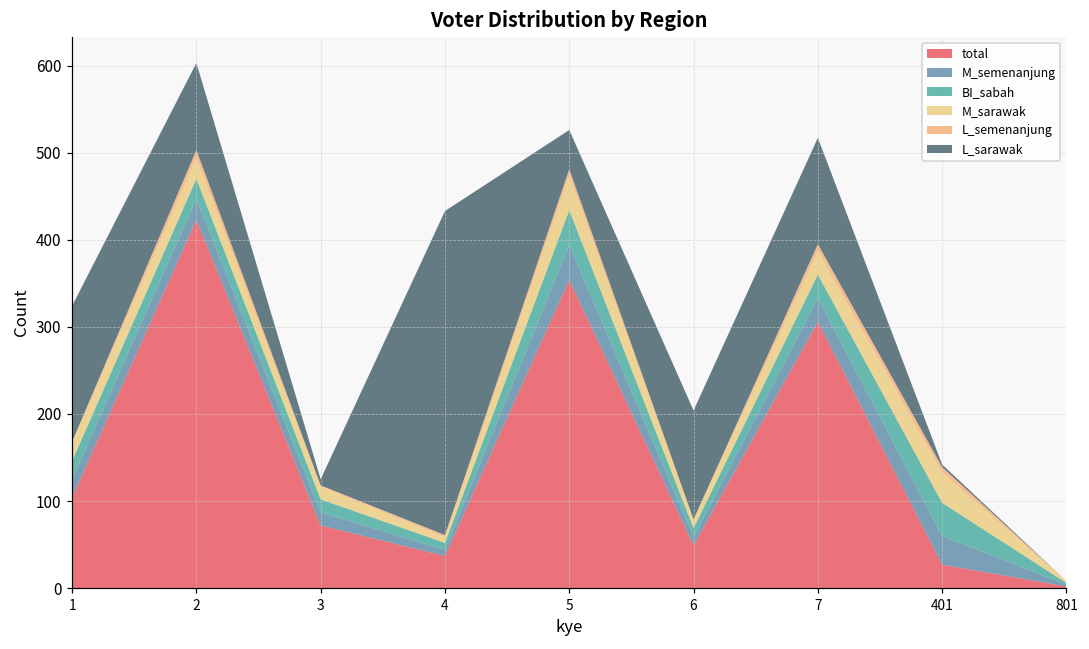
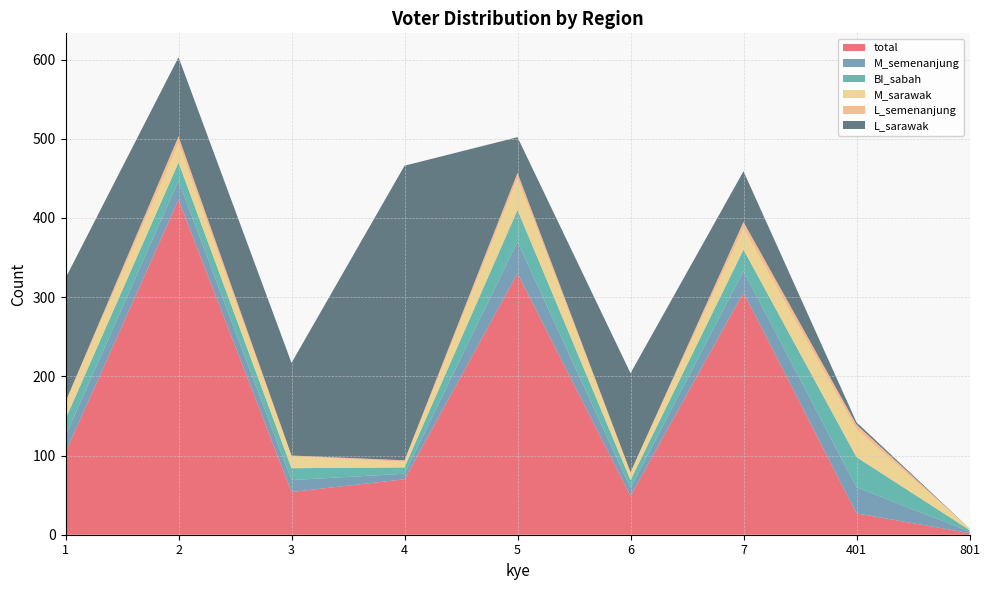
total, 3: 70 -> 50
L_sarawak, 3: 10 -> 120
total, 4: 40 -> 70
total, 5: 350 -> 330
L_sarawak, 7: 120 -> 60
